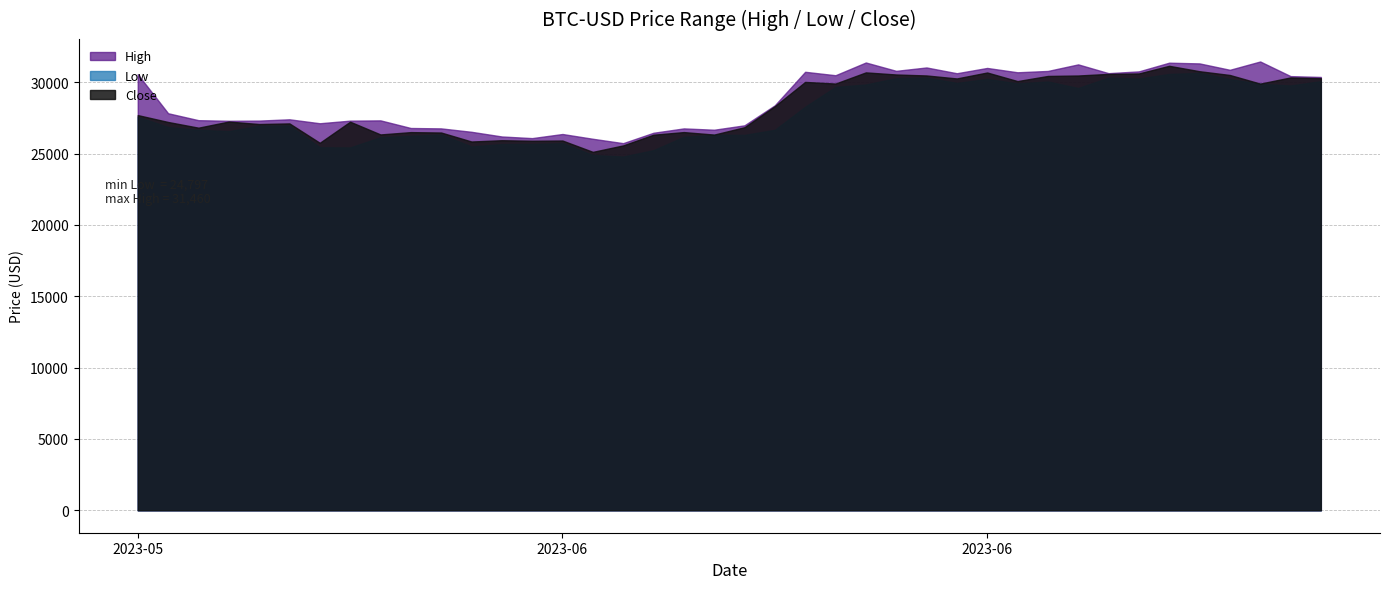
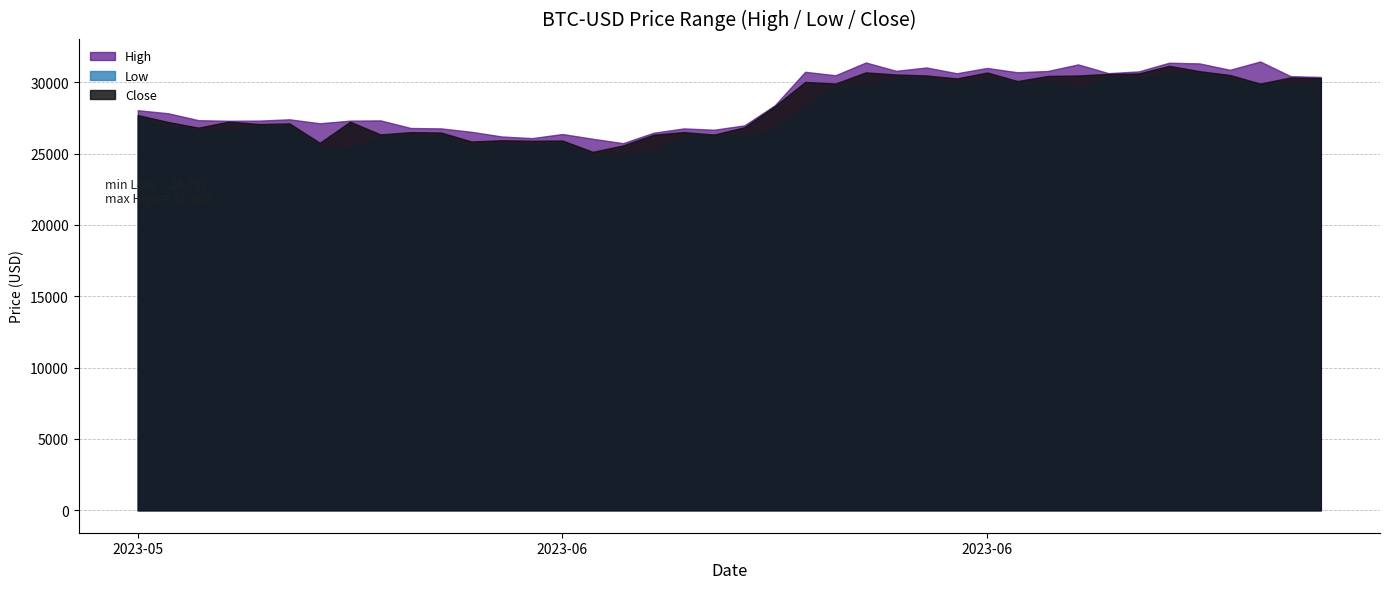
High, 2023-05: 30600 -> 28000
